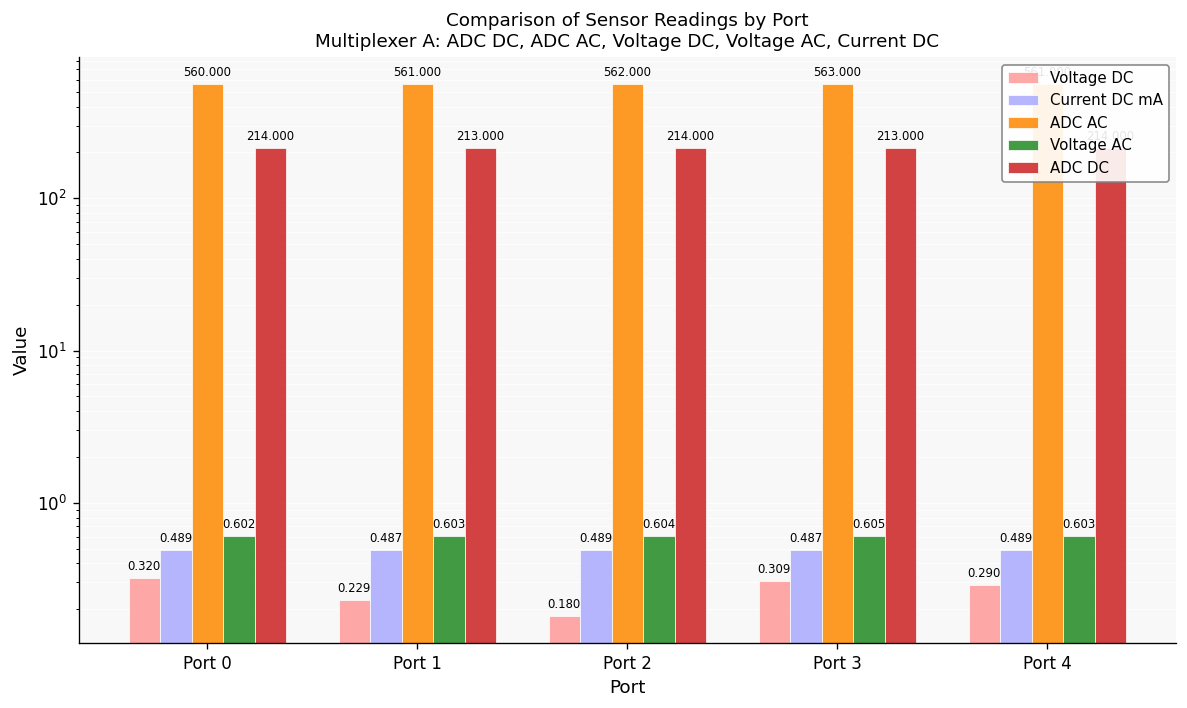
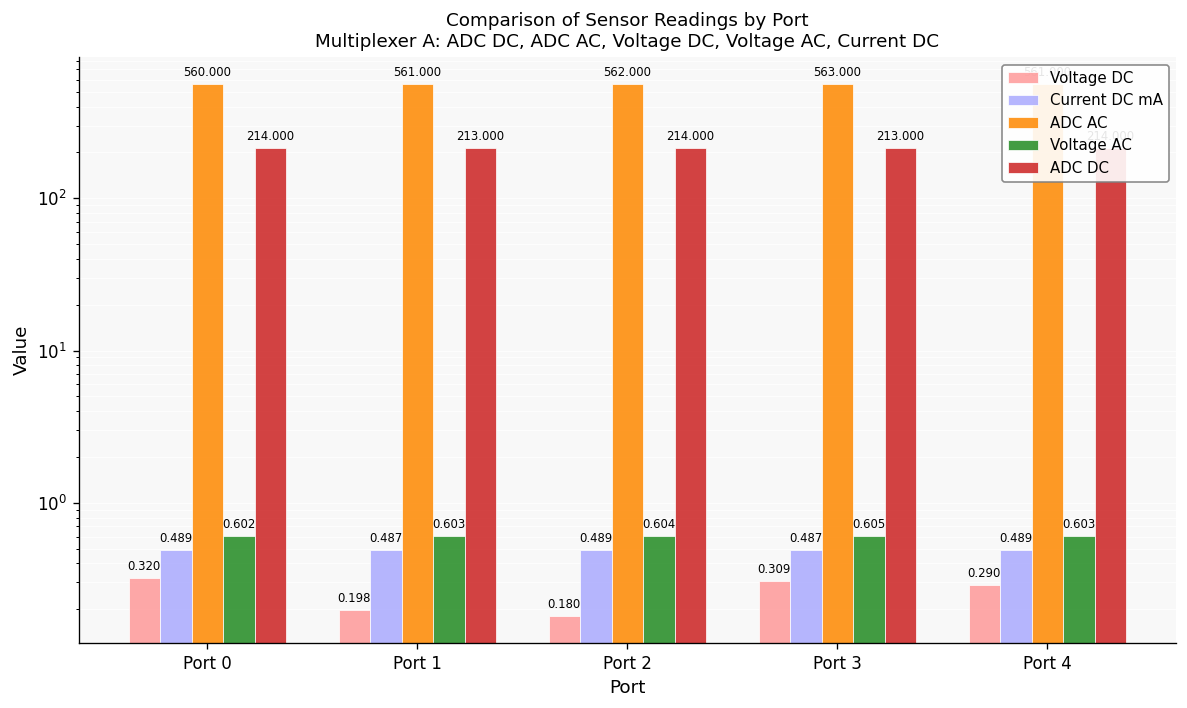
Voltage DC, Port 1: 0.229 -> 0.198
